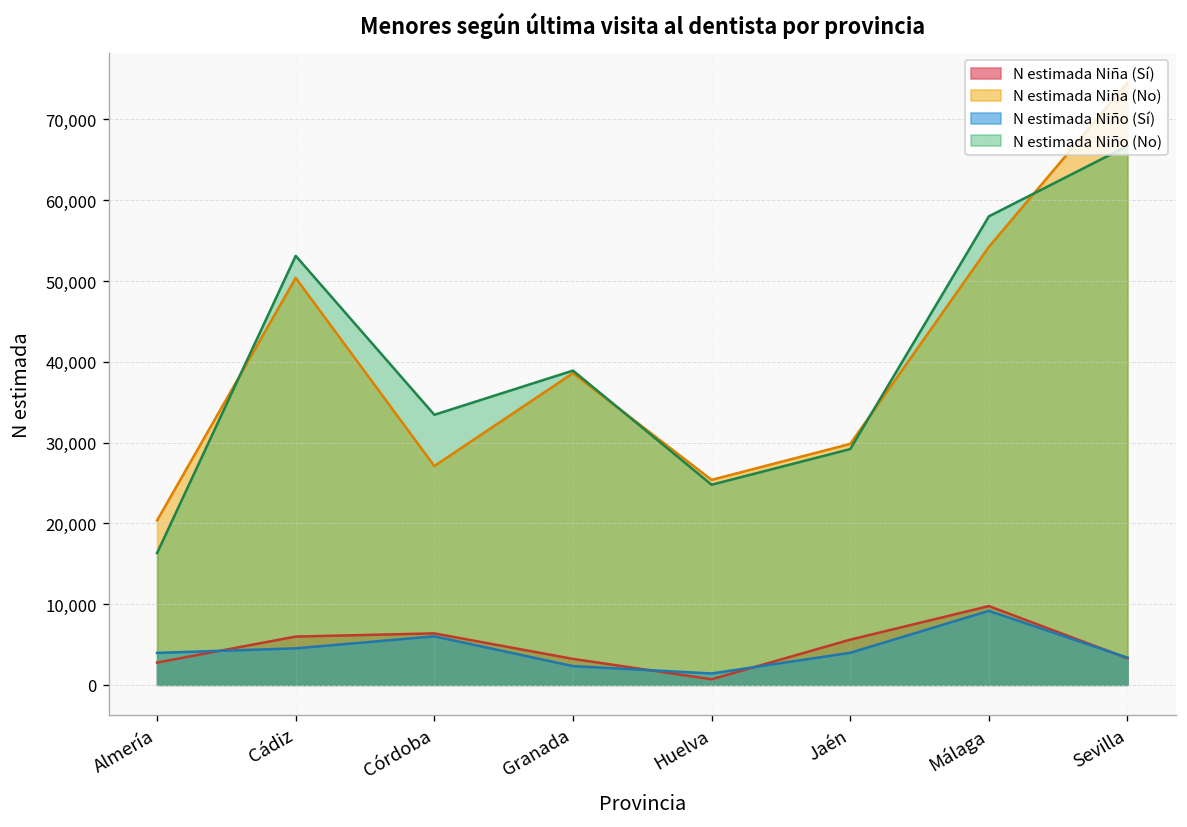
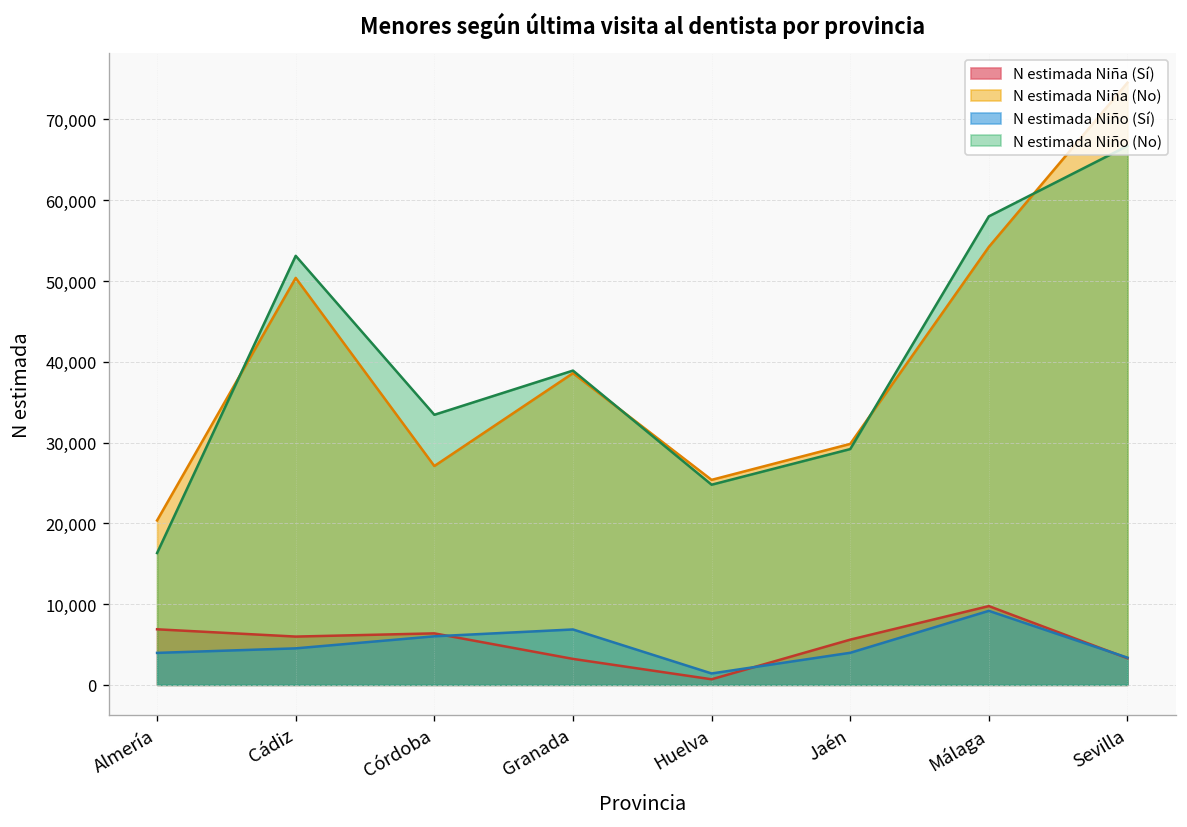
N estimada Niña (Sí), Almería: 3,000 -> 7,000
N estimada Niño (Sí), Granada: 2,000 -> 7,000
